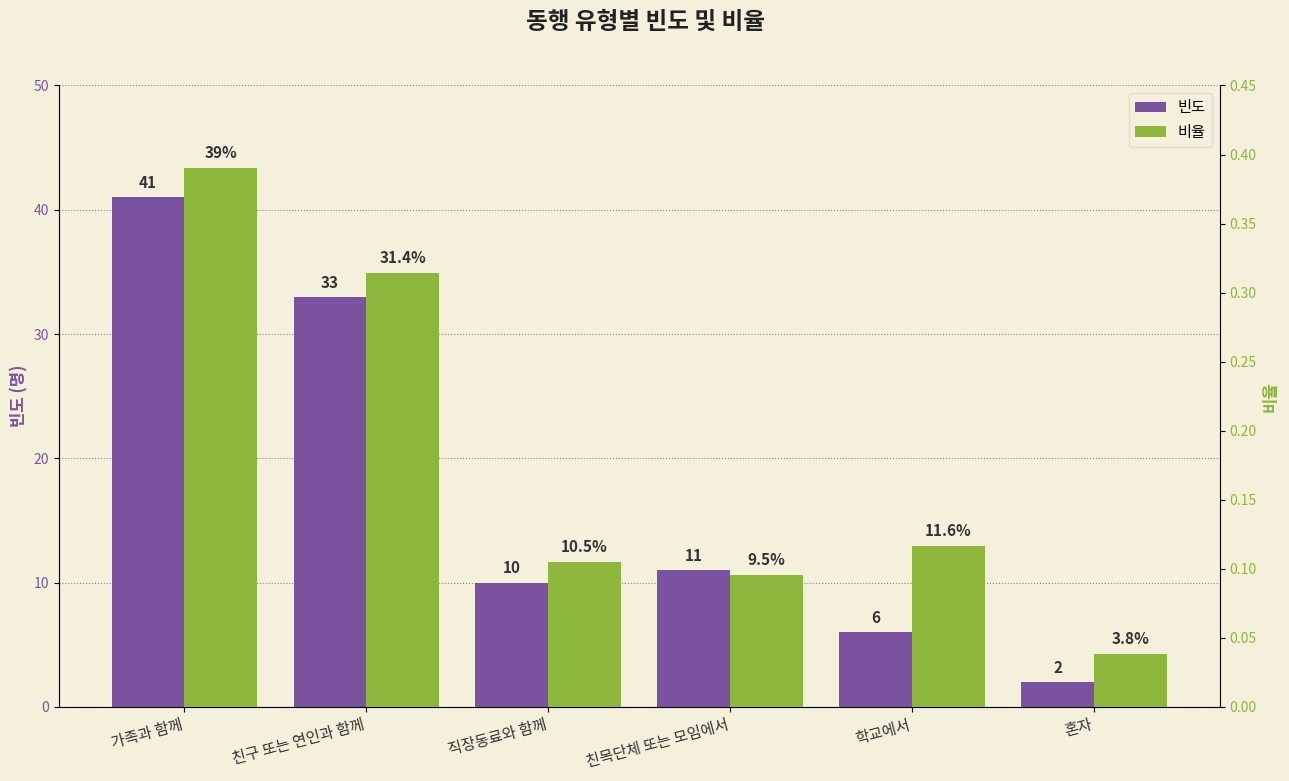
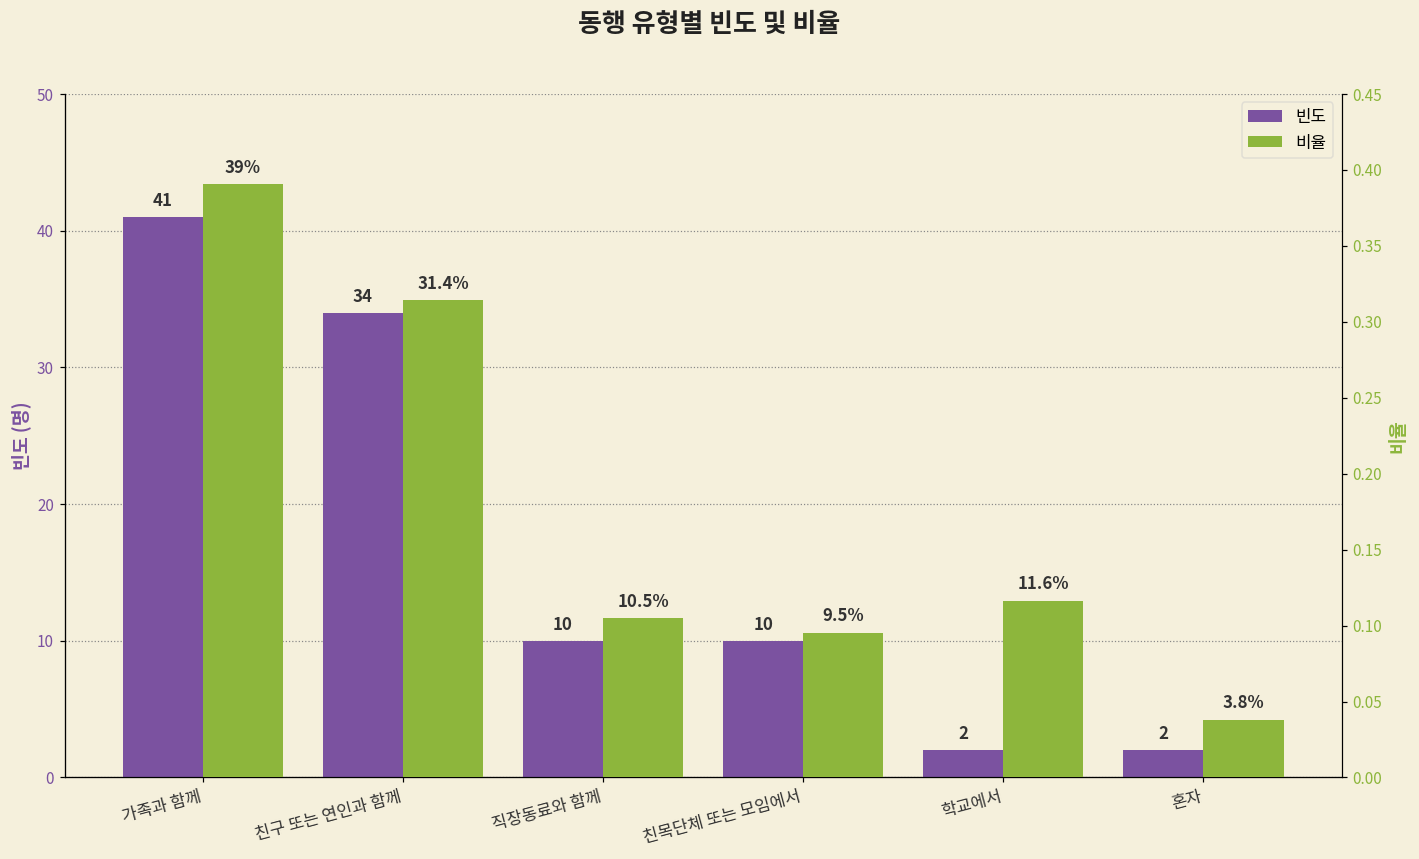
빈도, 친구 또는 연인과 함께: 33 -> 34
빈도, 친목단체 또는 모임에서: 11 -> 10
빈도, 학교에서: 6 -> 2
